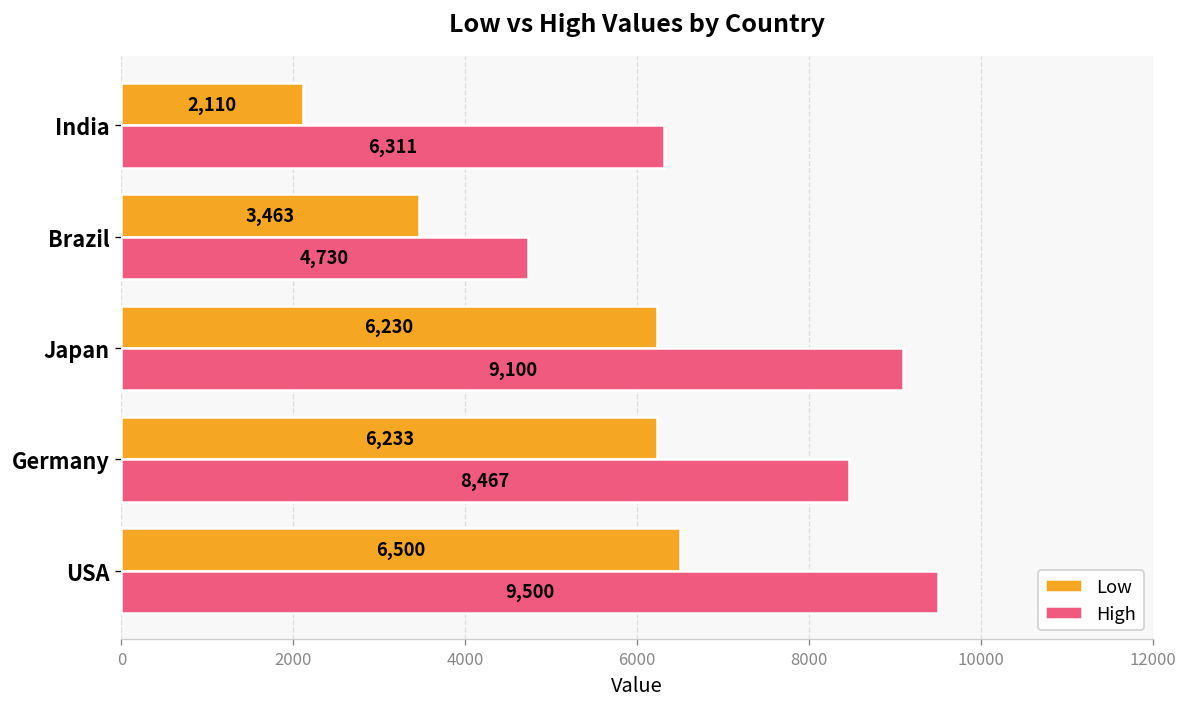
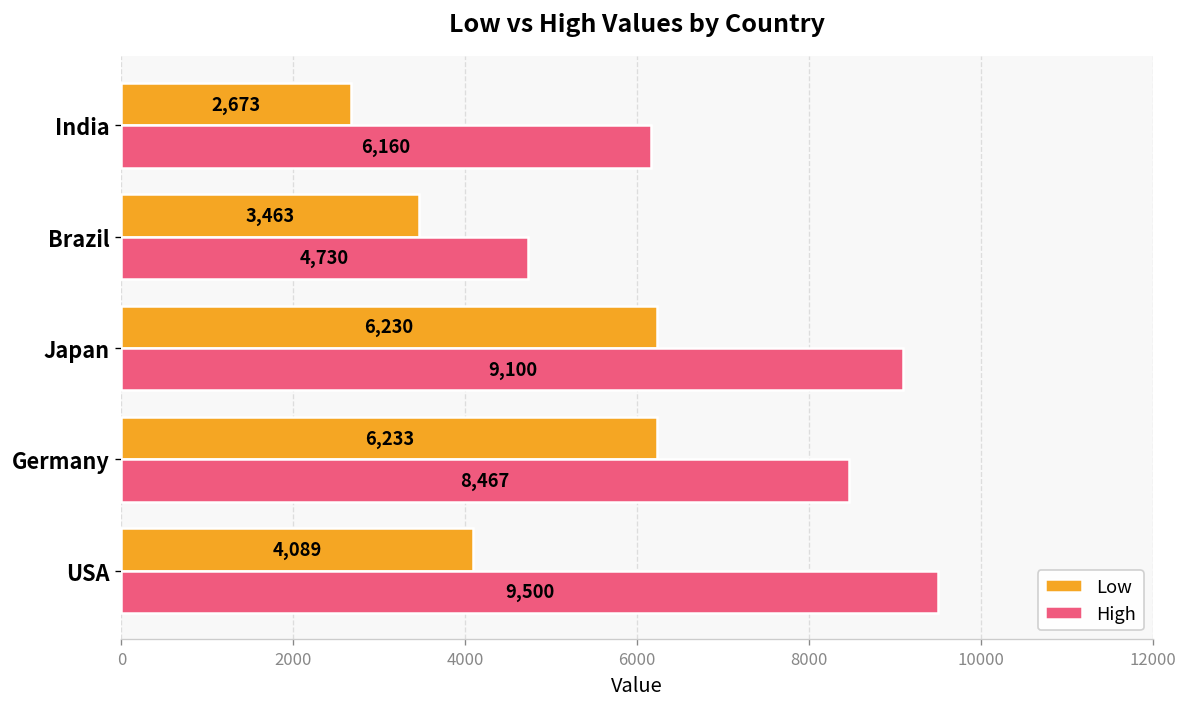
Low, India: 2,110 -> 2,673
High, India: 6,311 -> 6,160
Low, USA: 6,500 -> 4,089
